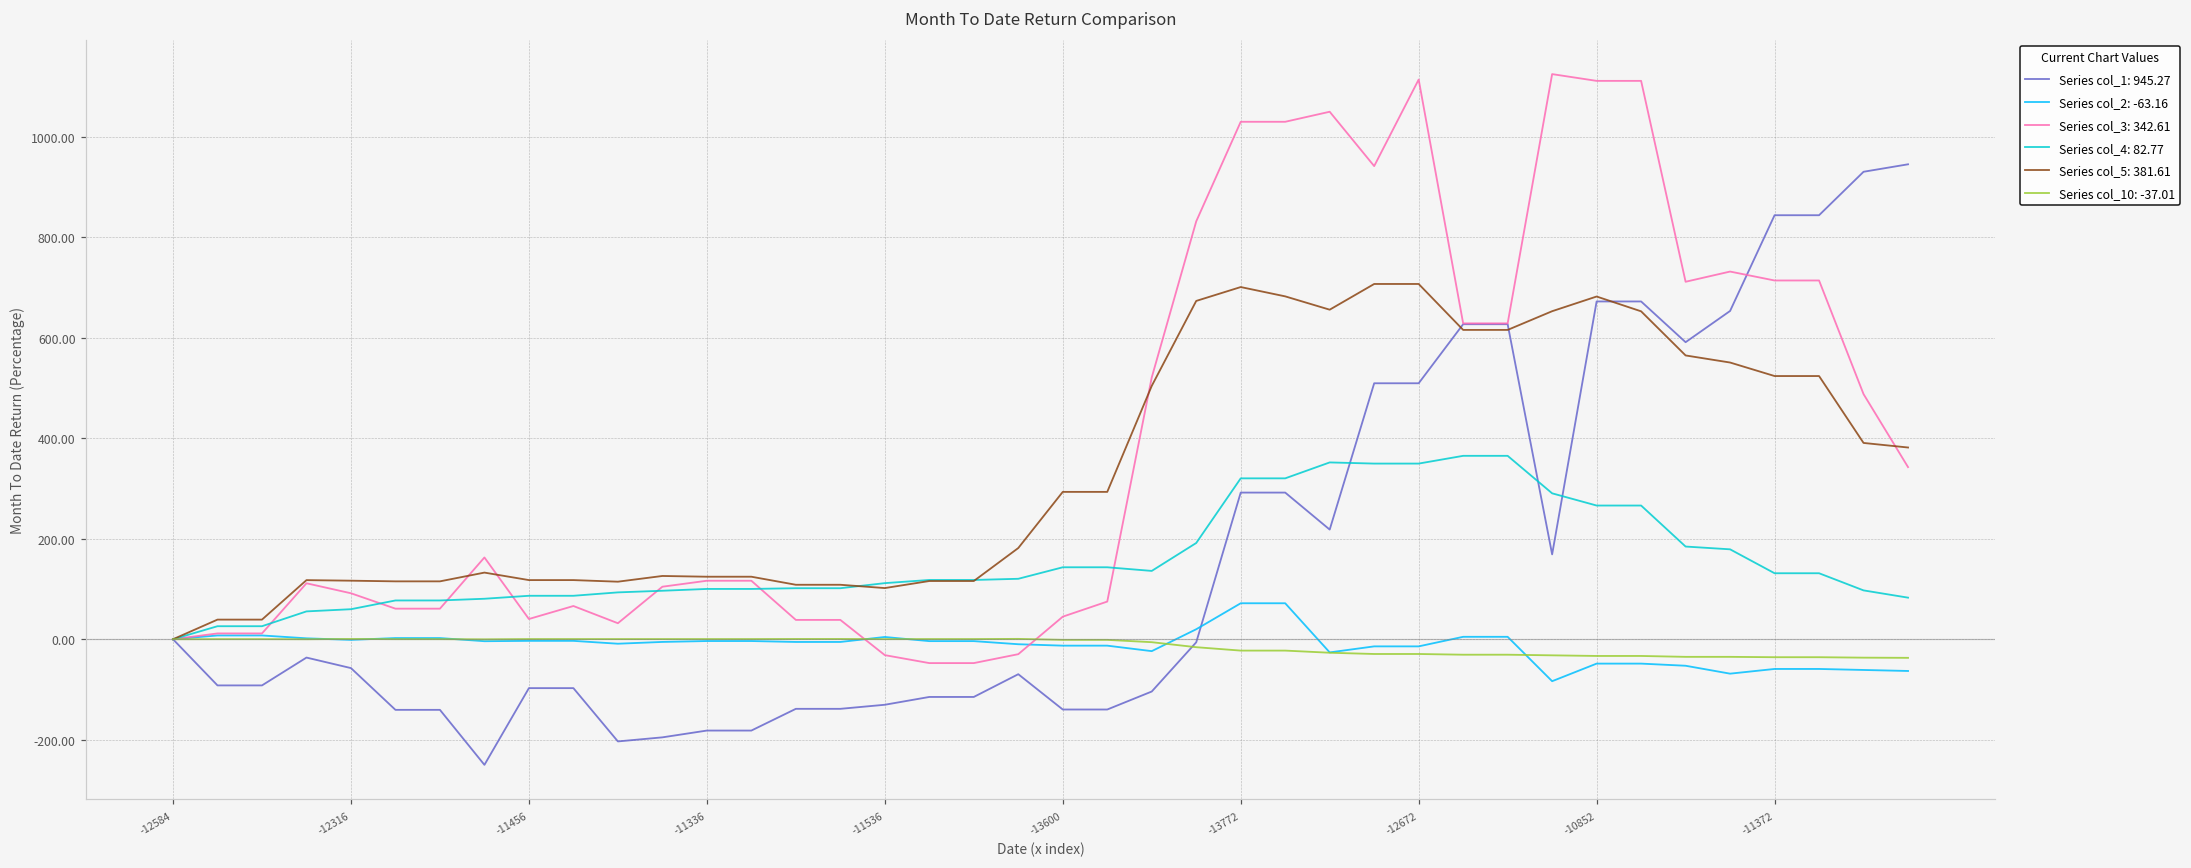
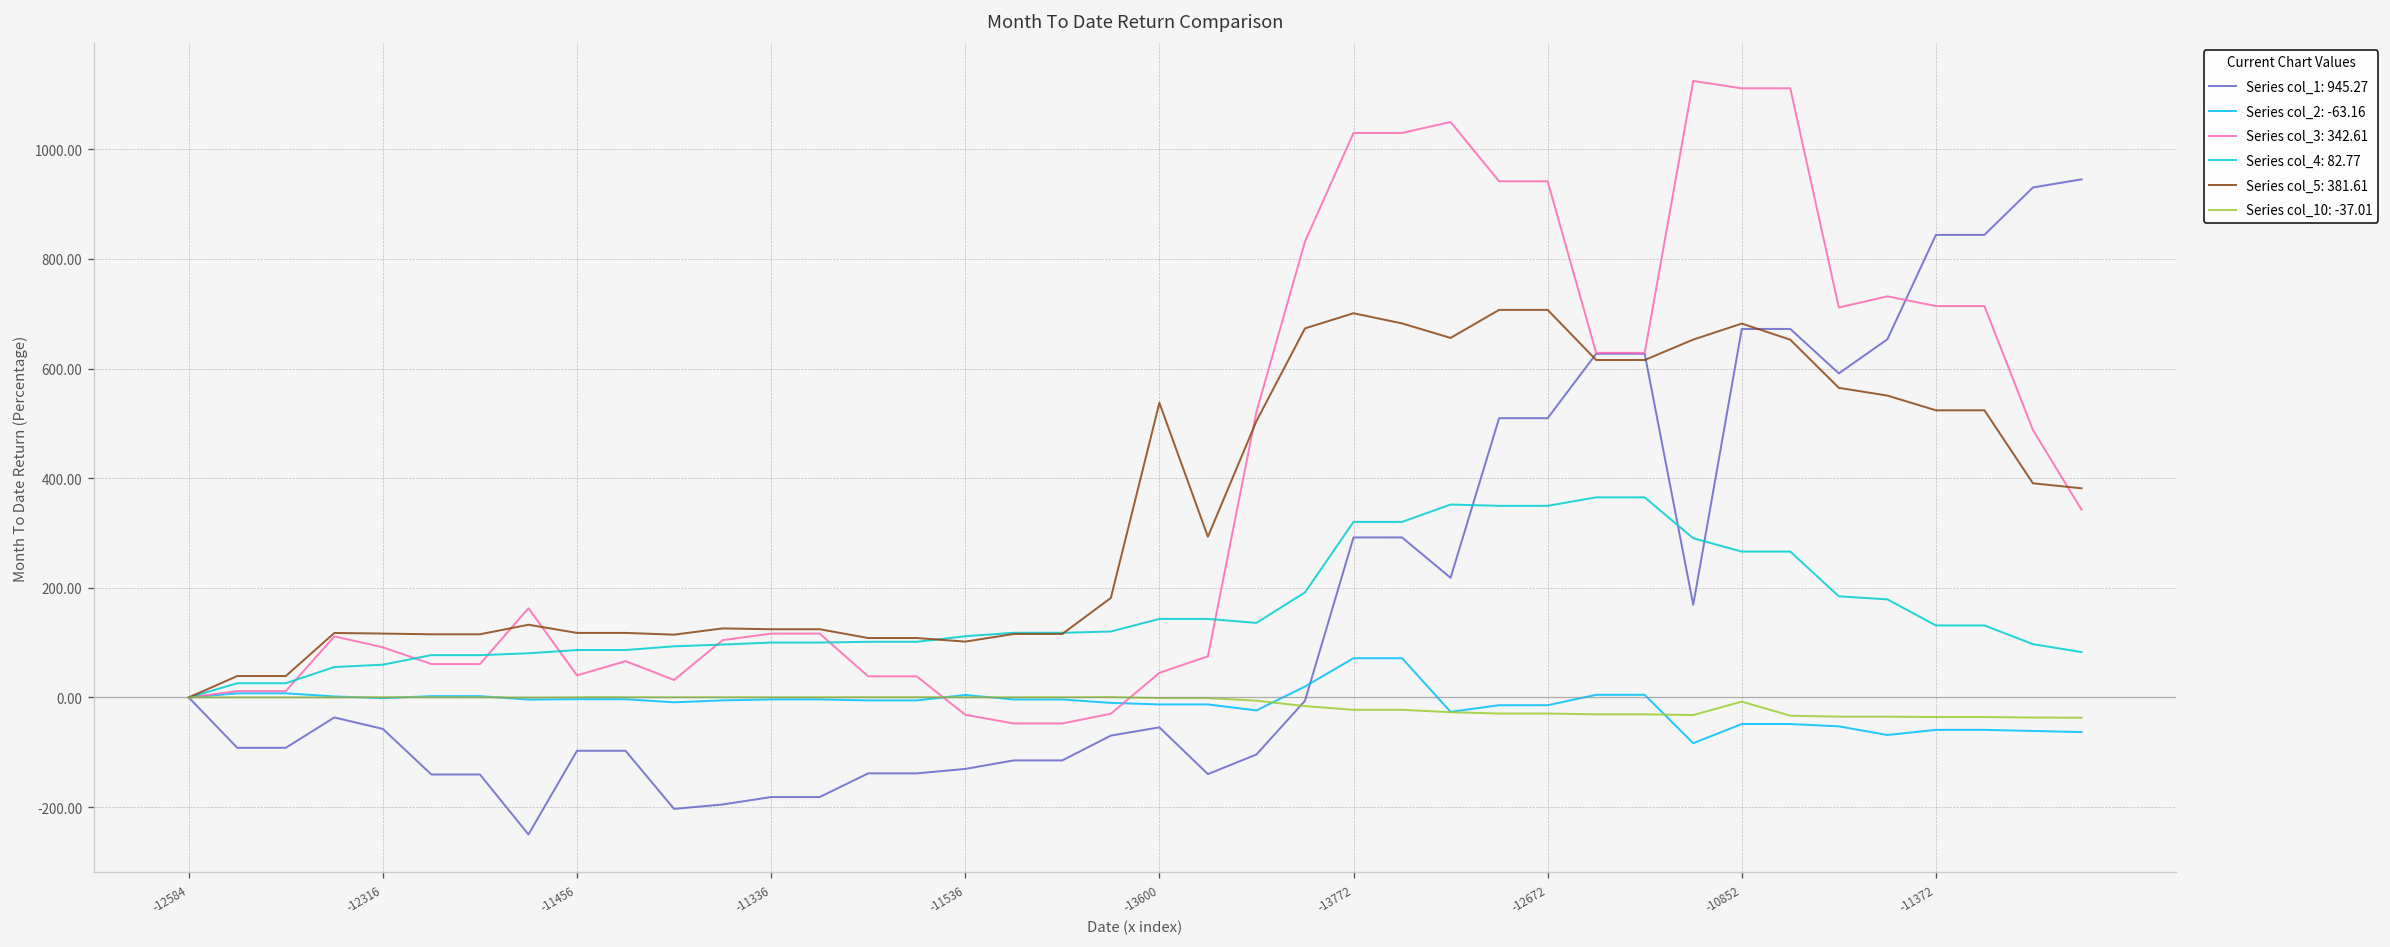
Series col_1: 945.27, -13600: -140 -> -50
Series col_5: 381.61, -13600: 290 -> 540
Series col_3: 342.61, -12672: 1110 -> 940
Series col_10: -37.01, -10852: -30 -> -10
